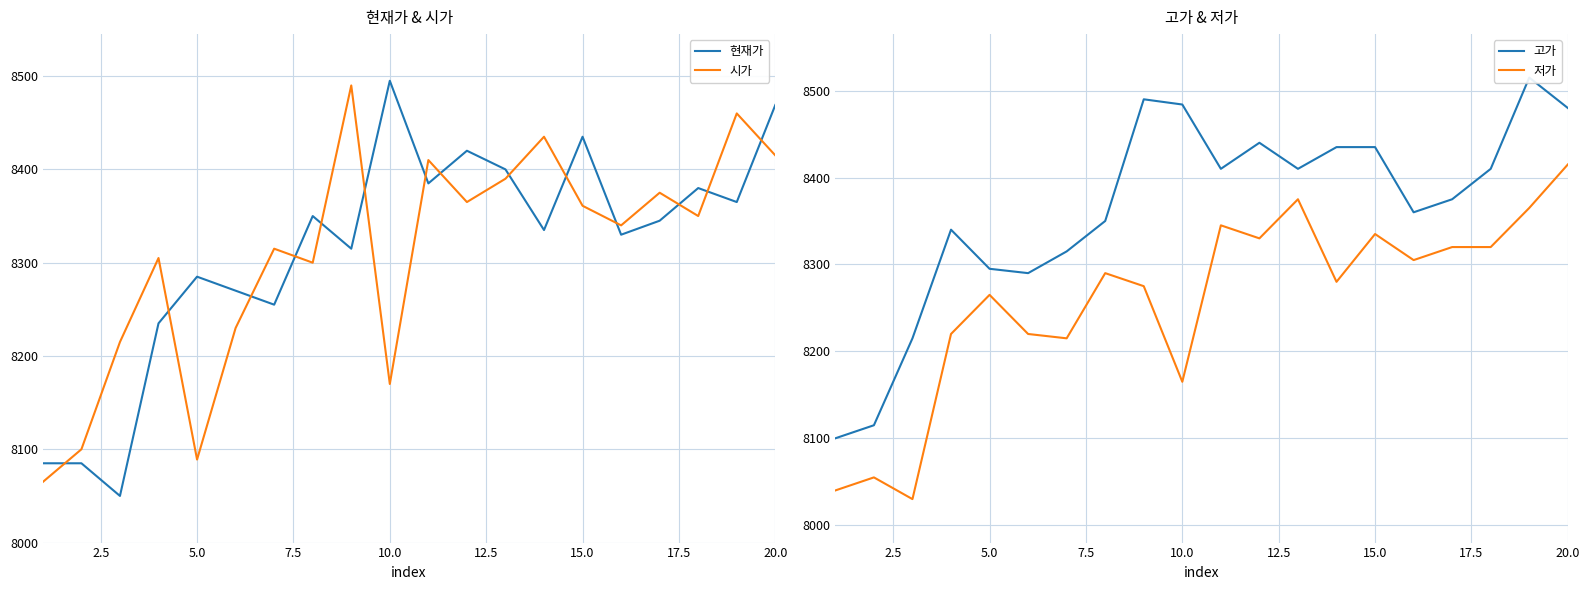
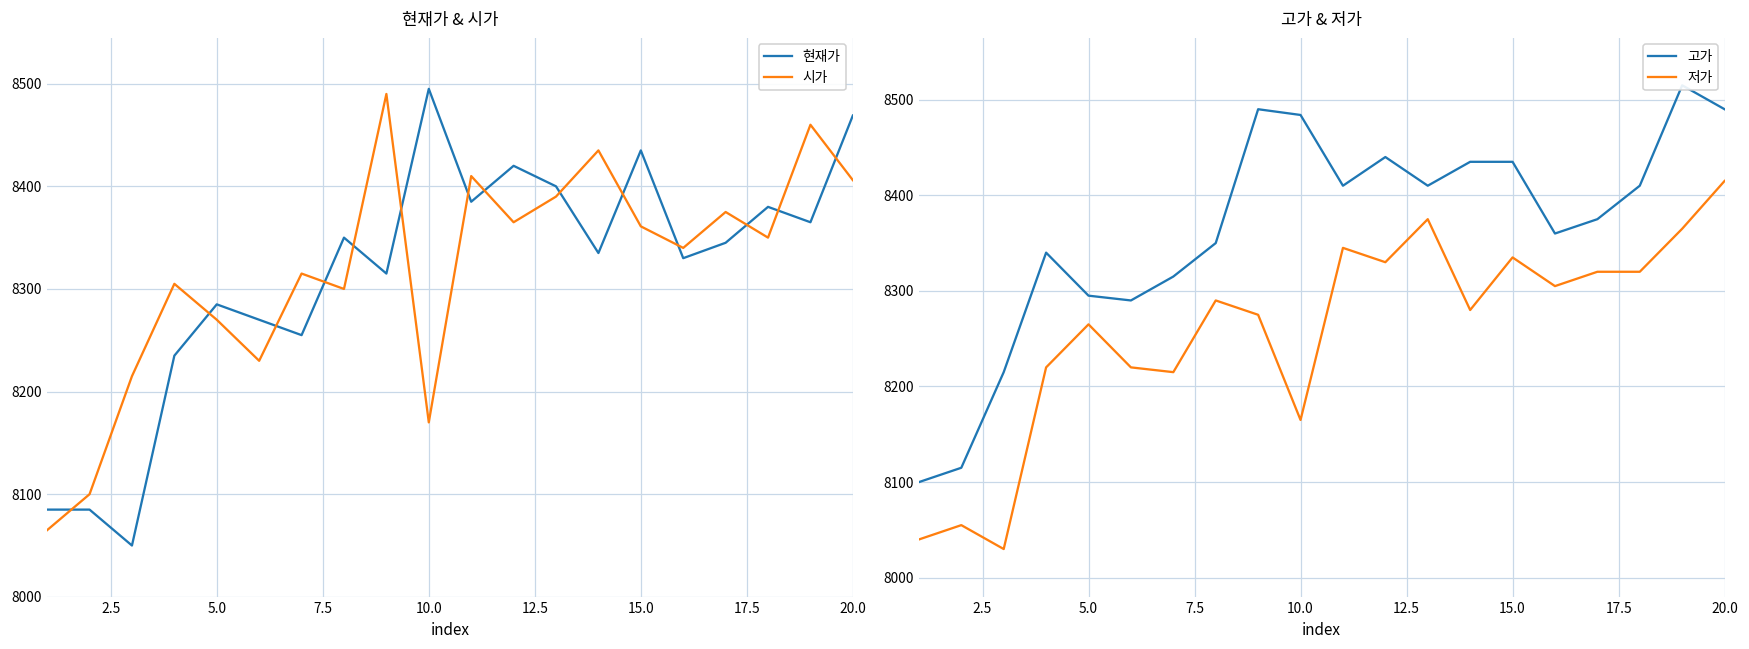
현재가 & 시가, 시가, 5.0: 8090 -> 8270
현재가 & 시가, 시가, 20.0: 8420 -> 8410
고가 & 저가, 고가, 20.0: 8480 -> 8490
